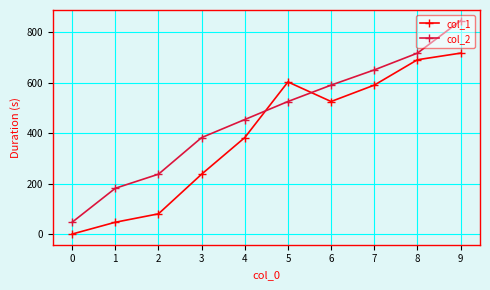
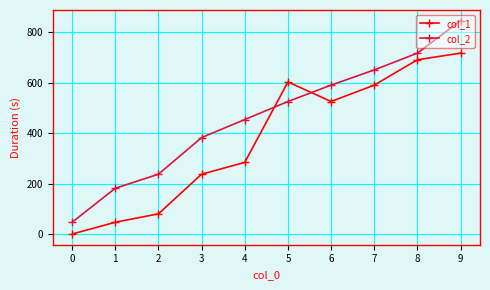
col_1, 4: 380 -> 280
